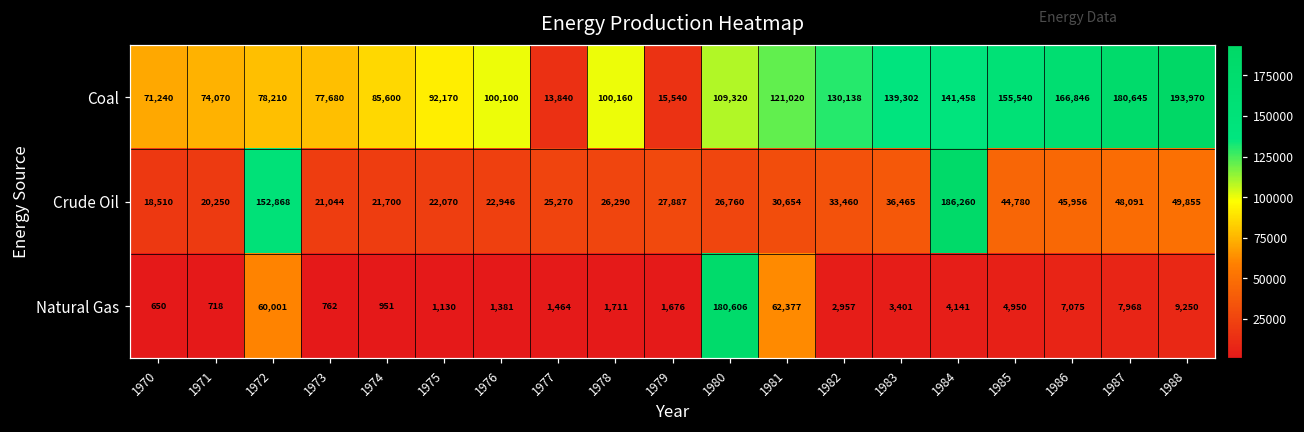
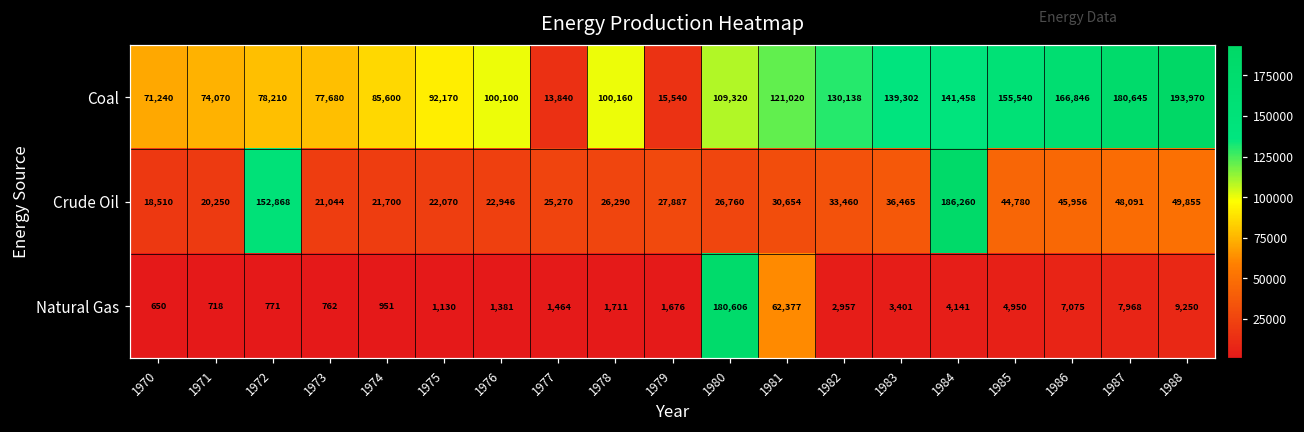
Natural Gas, 1972: 60,001 -> 771
